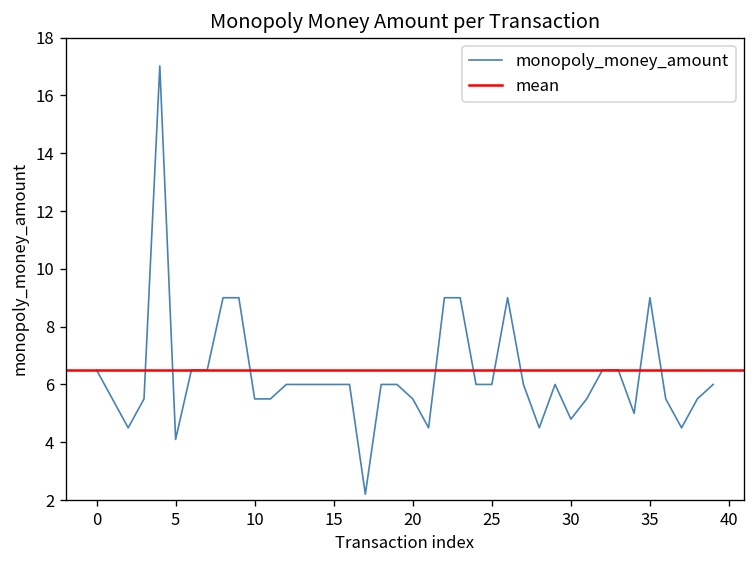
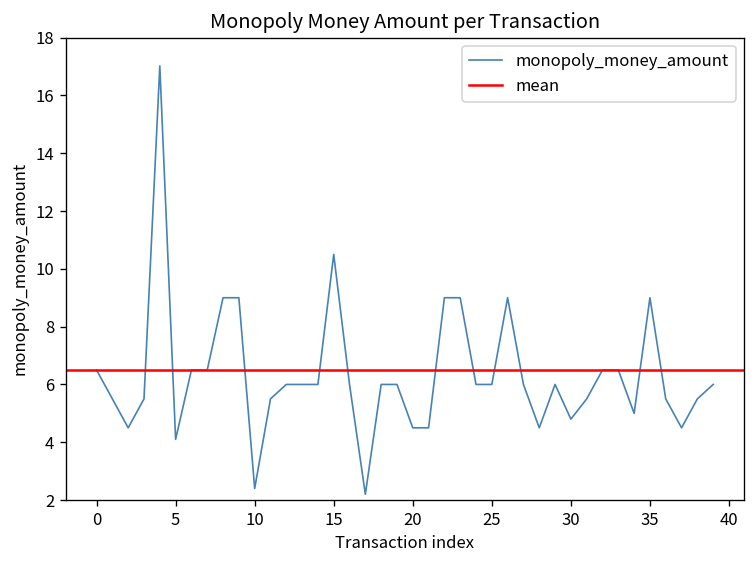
10: 5.5 -> 2.4
15: 6.0 -> 10.5
20: 5.5 -> 4.5
